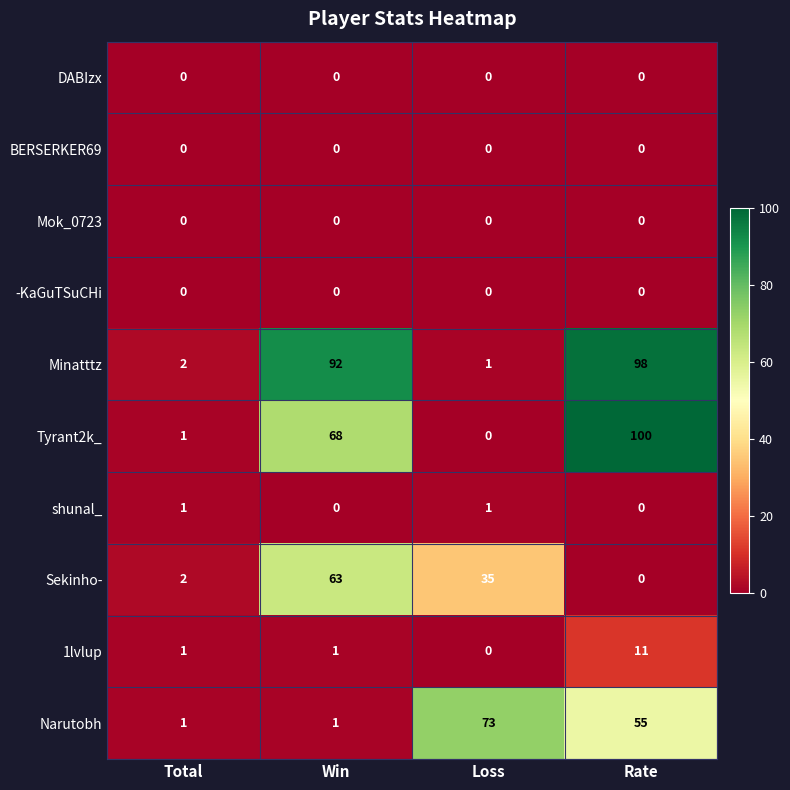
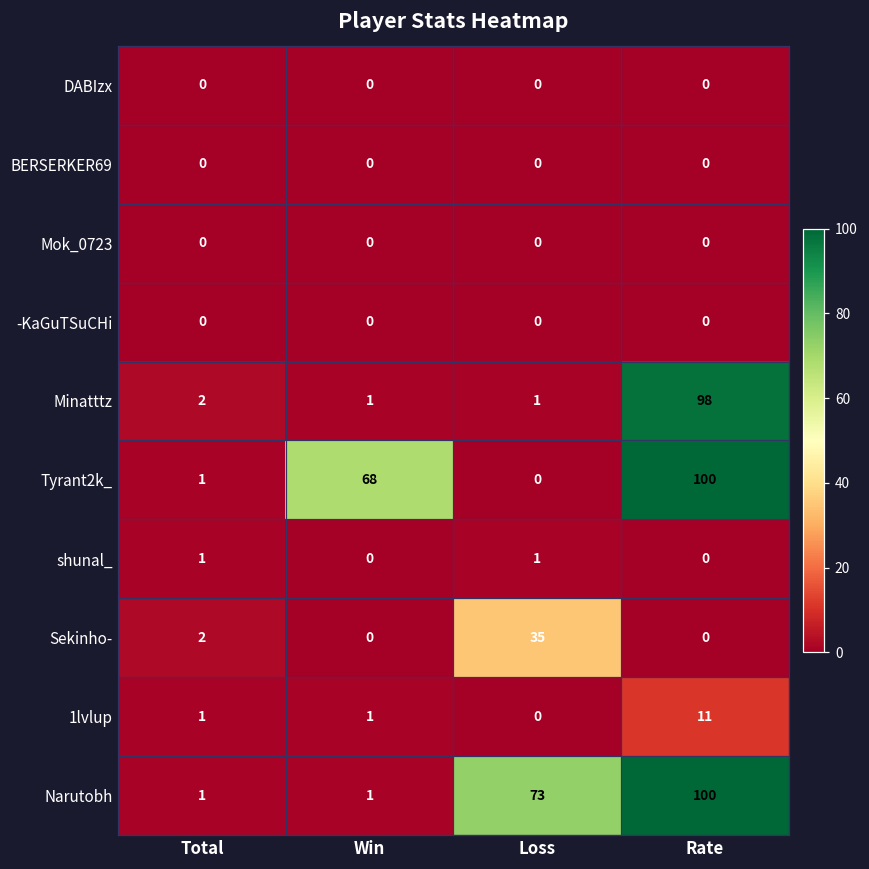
Minatttz, Win: 92 -> 1
Sekinho-, Win: 63 -> 0
Narutobh, Rate: 55 -> 100
